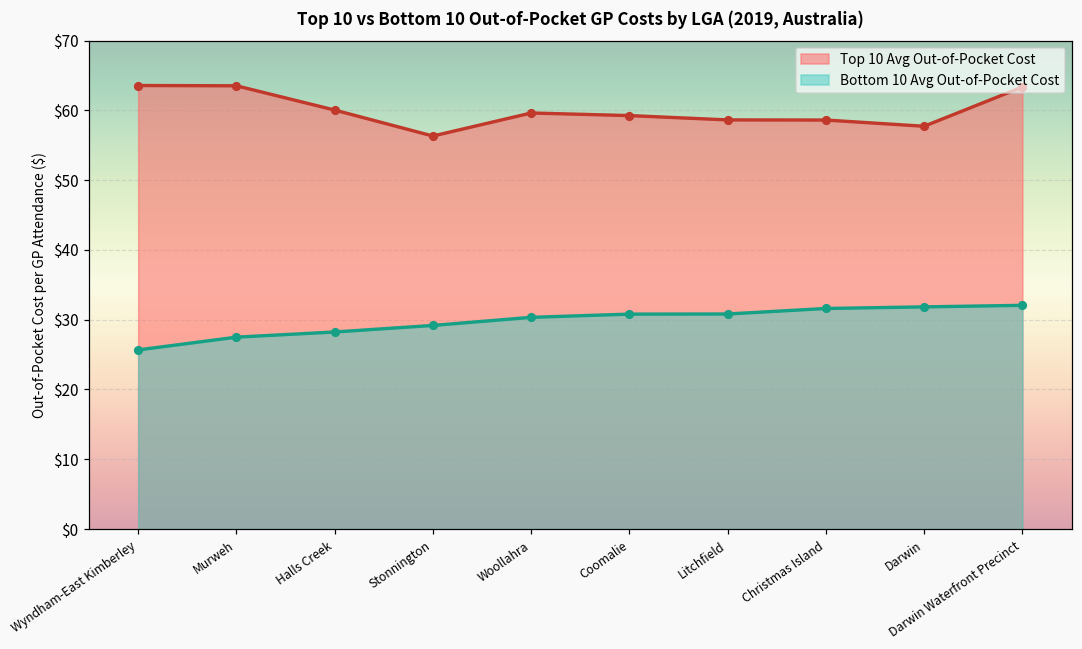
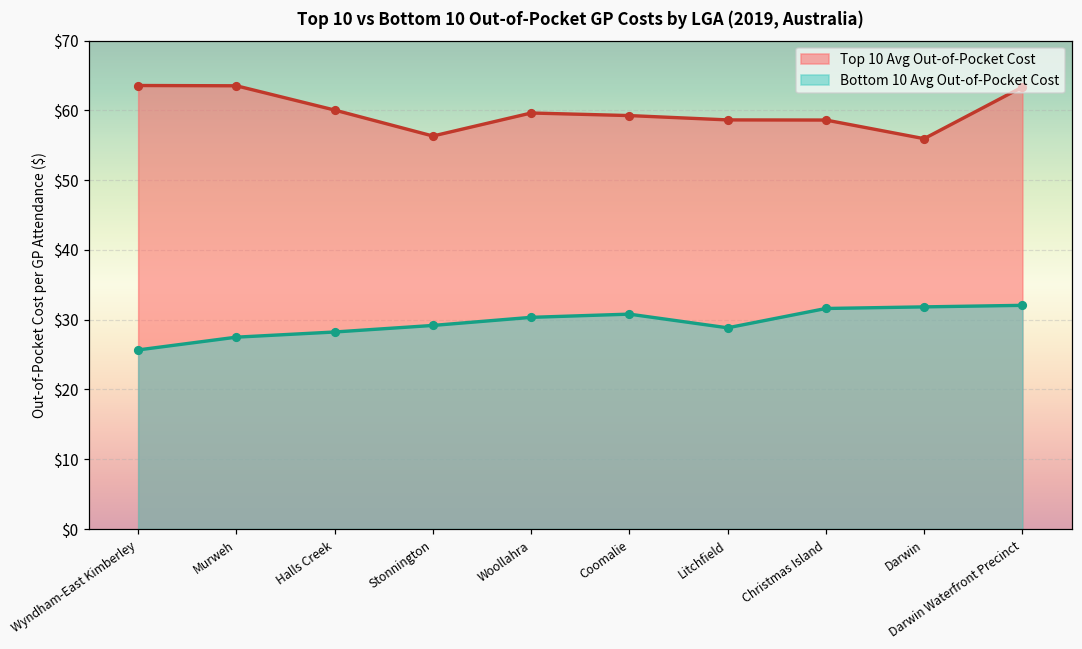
Bottom 10 Avg Out-of-Pocket Cost, Litchfield: $31 -> $29
Top 10 Avg Out-of-Pocket Cost, Darwin: $58 -> $56
